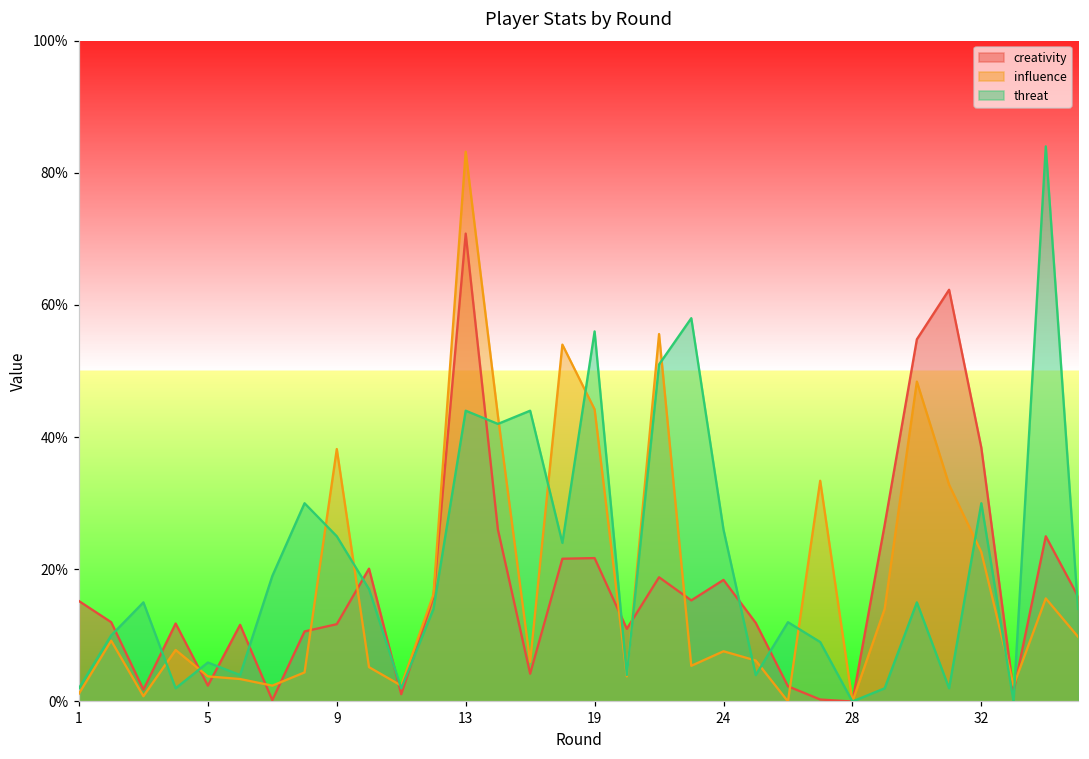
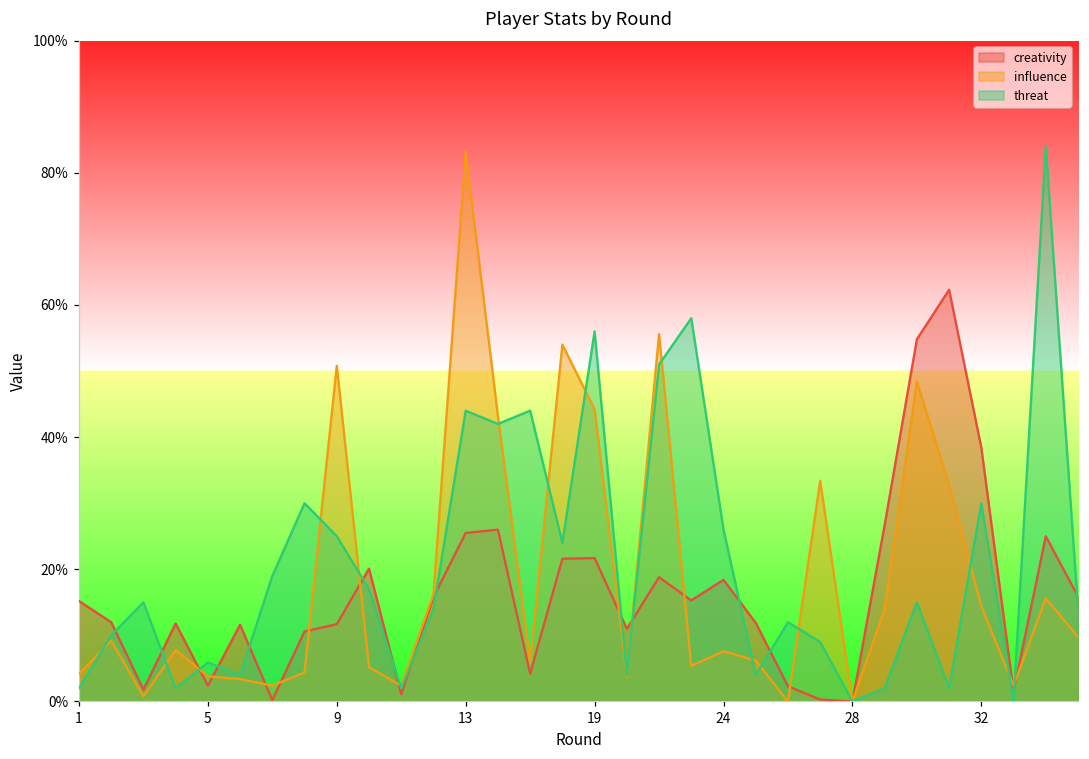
influence, 1: 1% -> 4%
influence, 9: 38% -> 51%
creativity, 13: 71% -> 26%
influence, 32: 23% -> 14%
